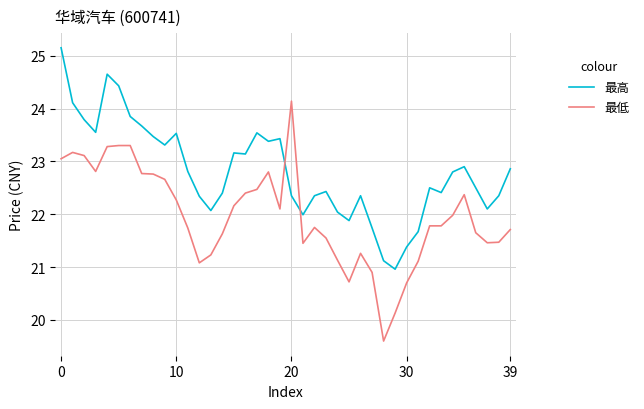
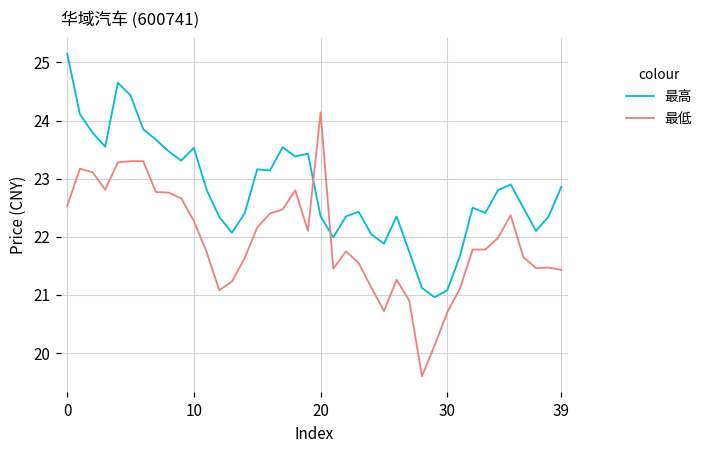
最低, 0: 23.1 -> 22.5
最高, 30: 21.4 -> 21.1
最低, 39: 21.7 -> 21.4
